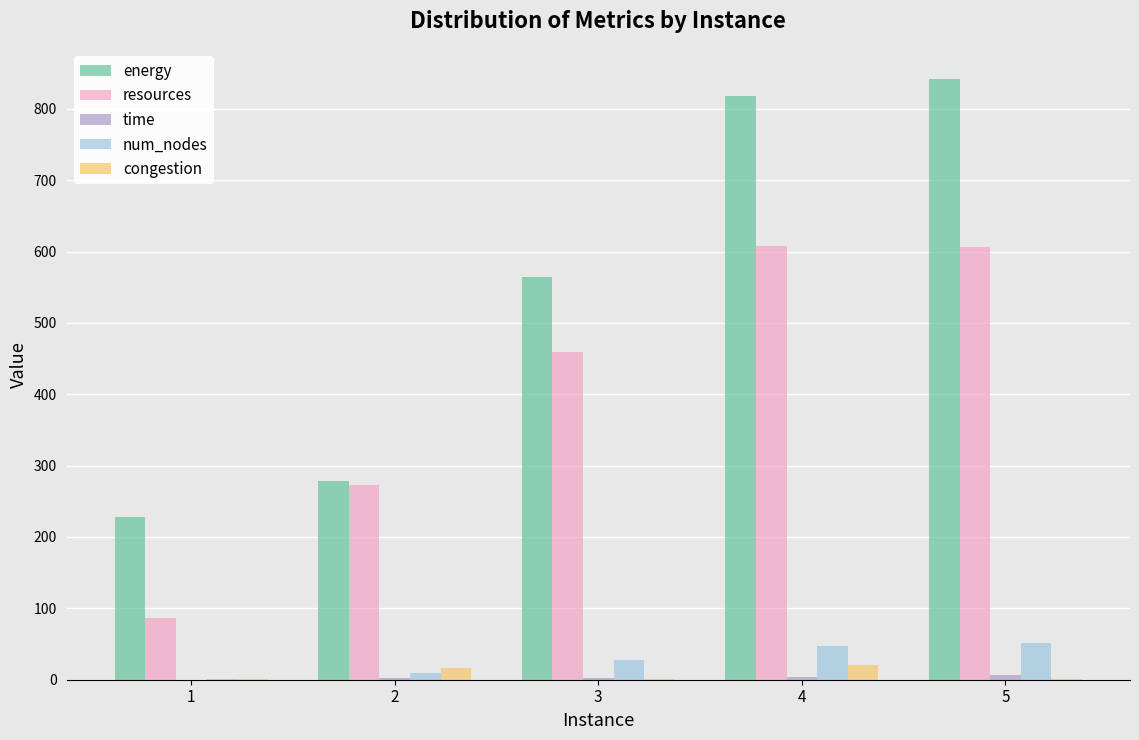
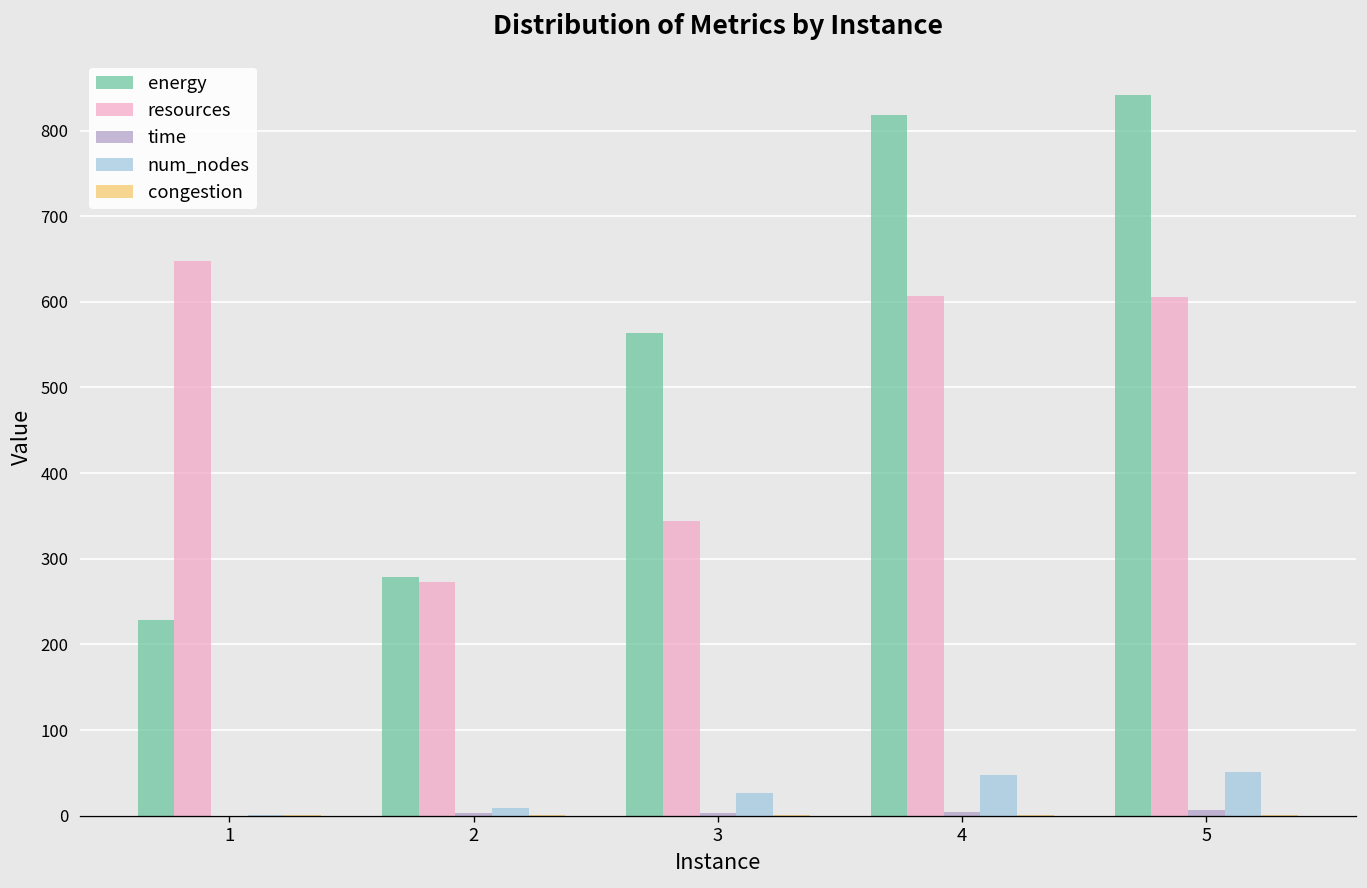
resources, 1: 90 -> 650
congestion, 2: 20 -> 0
resources, 3: 460 -> 340
congestion, 4: 20 -> 0
